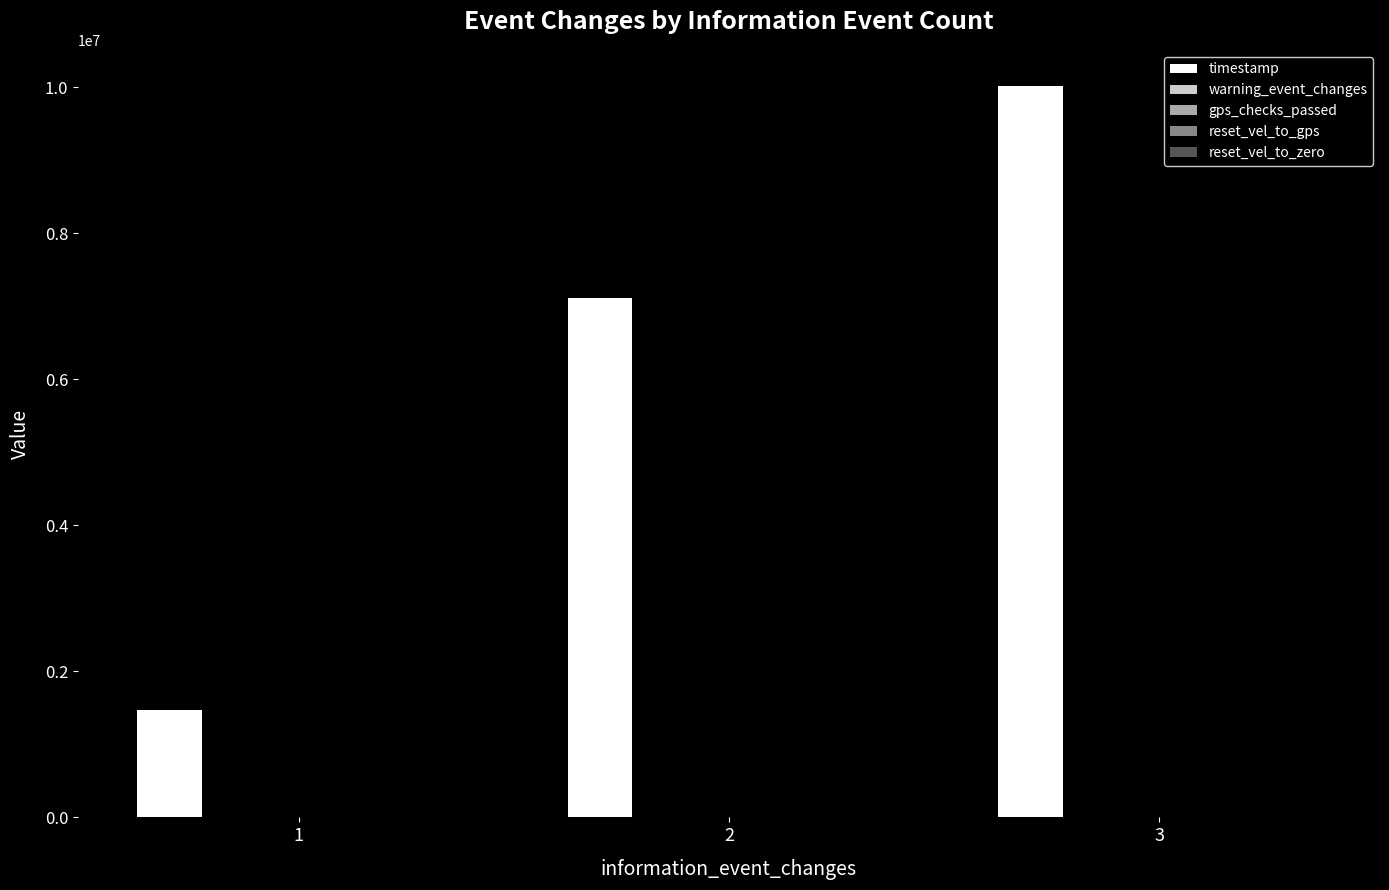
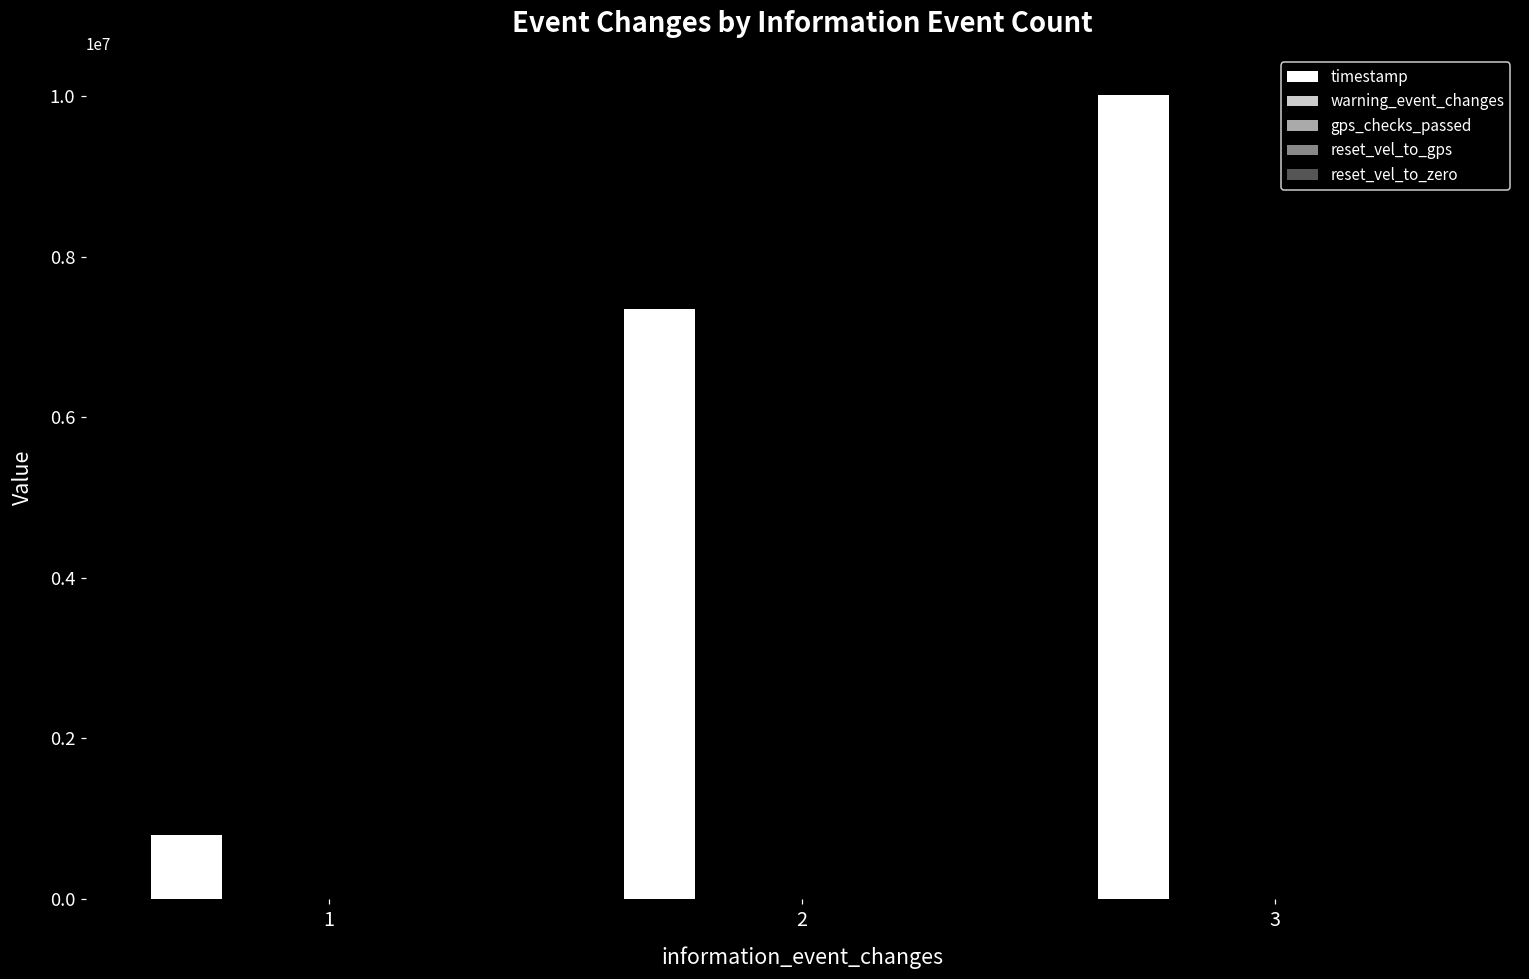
timestamp, 1: 1500000 -> 800000
timestamp, 2: 7100000 -> 7300000
